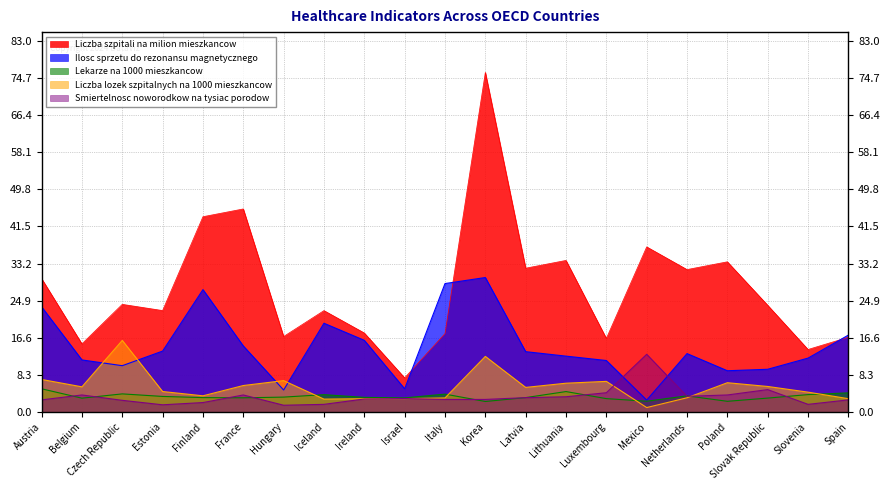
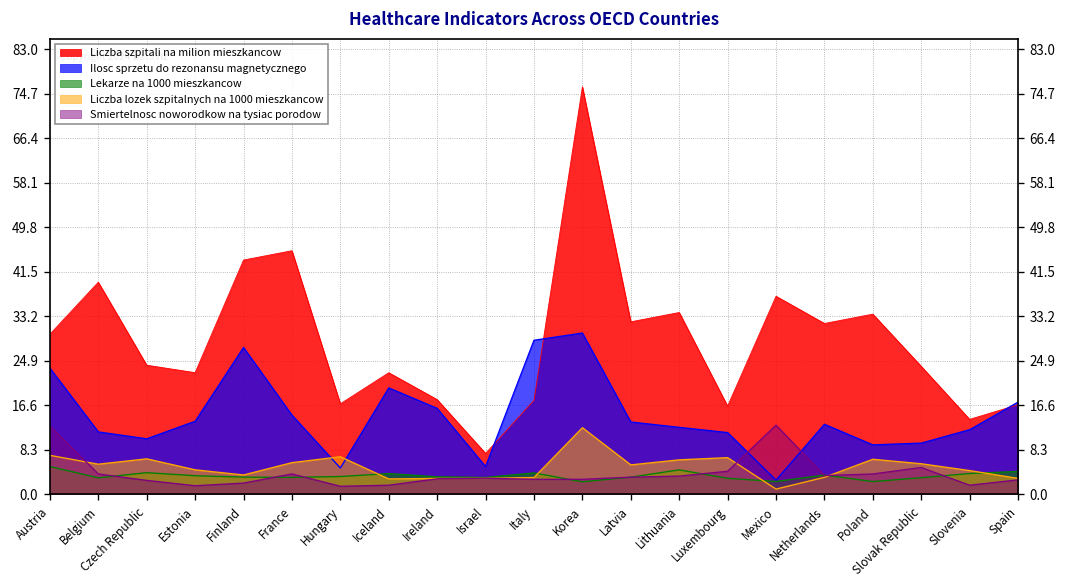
Smiertelnosc noworodkow na tysiac porodow, Austria: 3 -> 13
Liczba szpitali na milion mieszkancow, Belgium: 15 -> 40
Liczba lozek szpitalnych na 1000 mieszkancow, Czech Republic: 16 -> 7
